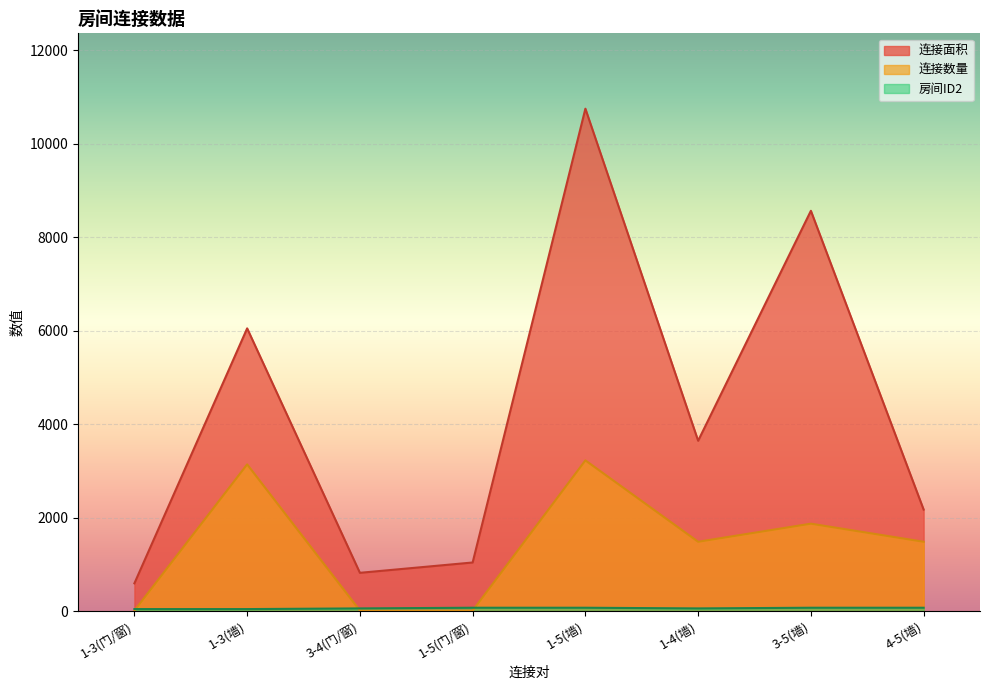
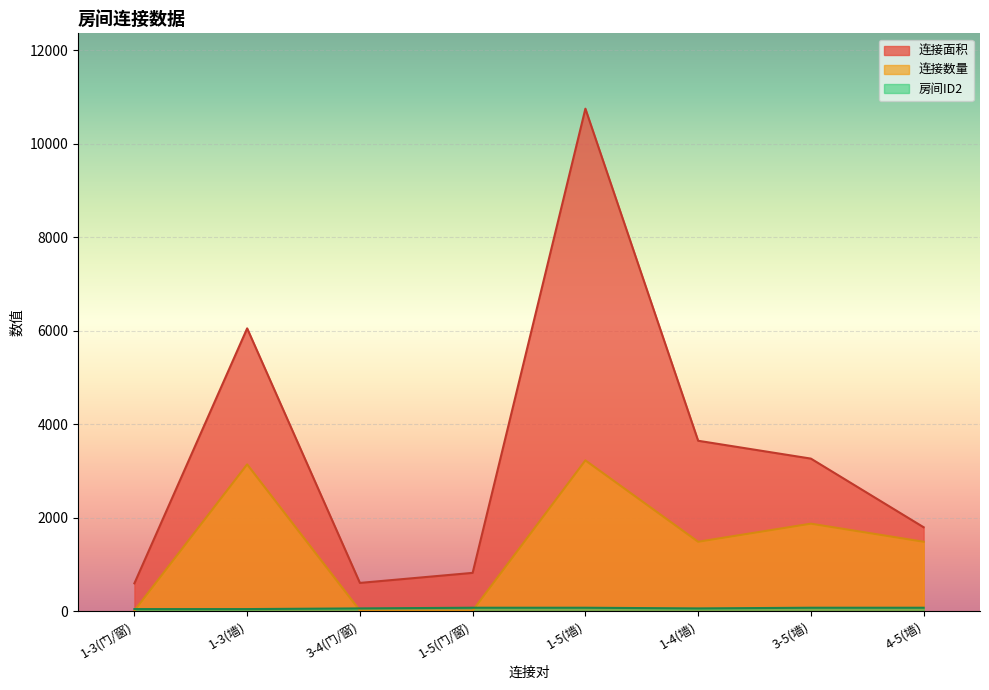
连接面积, 3-4(门/窗): 800 -> 600
连接面积, 1-5(门/窗): 1000 -> 800
连接面积, 3-5(墙): 8600 -> 3300
连接面积, 4-5(墙): 2200 -> 1800
